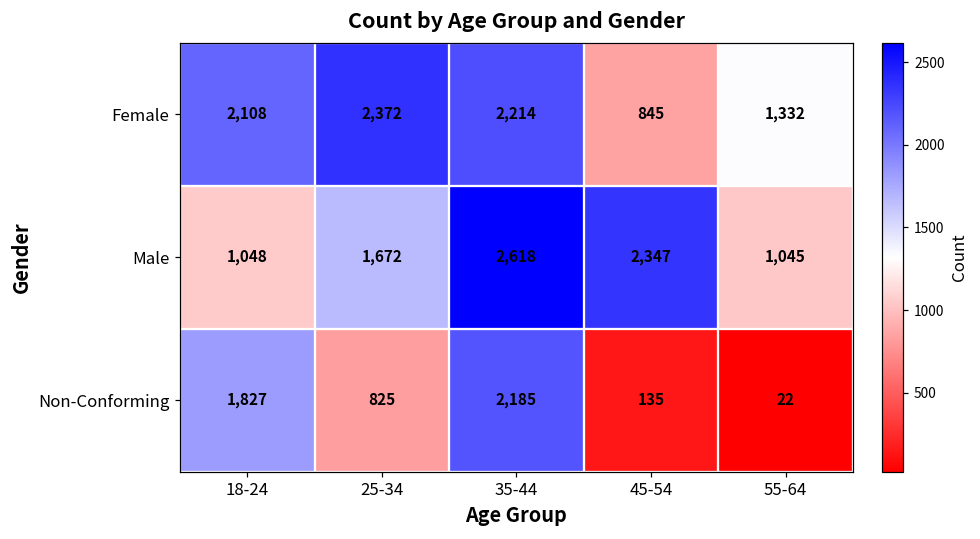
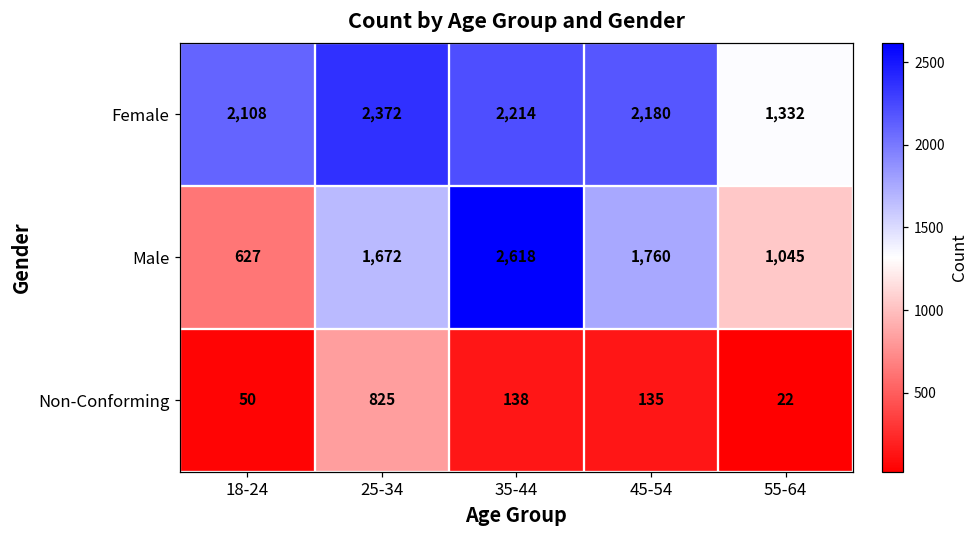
Female, 45-54: 845 -> 2,180
Male, 18-24: 1,048 -> 627
Male, 45-54: 2,347 -> 1,760
Non-Conforming, 18-24: 1,827 -> 50
Non-Conforming, 35-44: 2,185 -> 138
